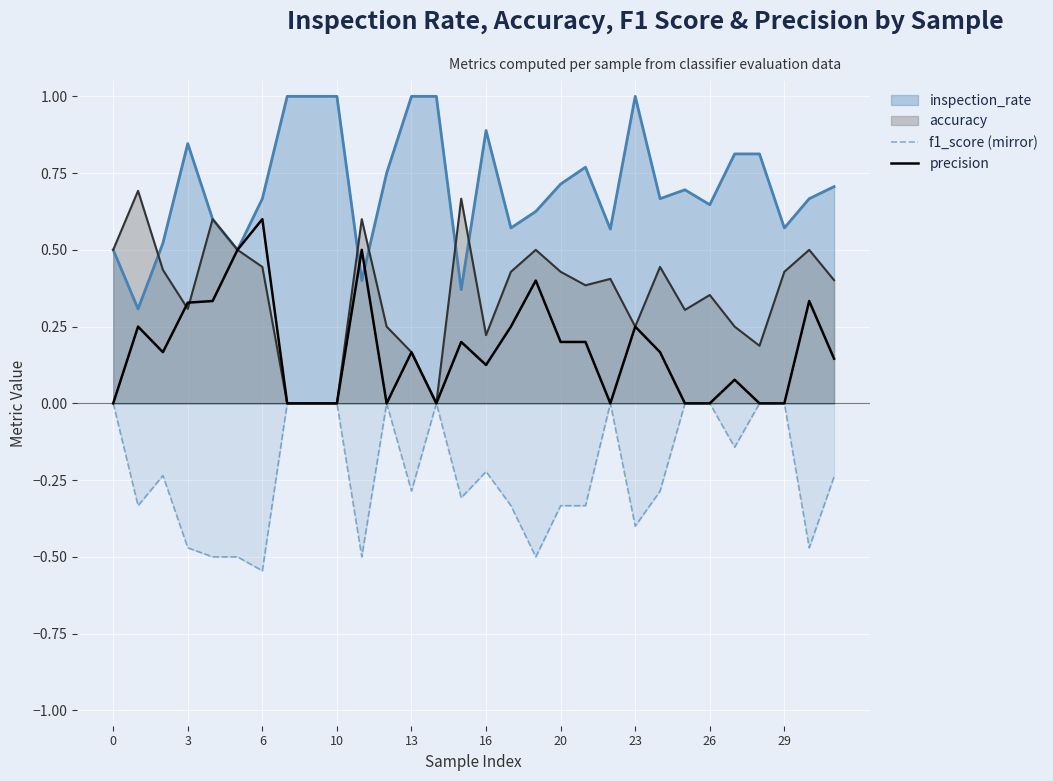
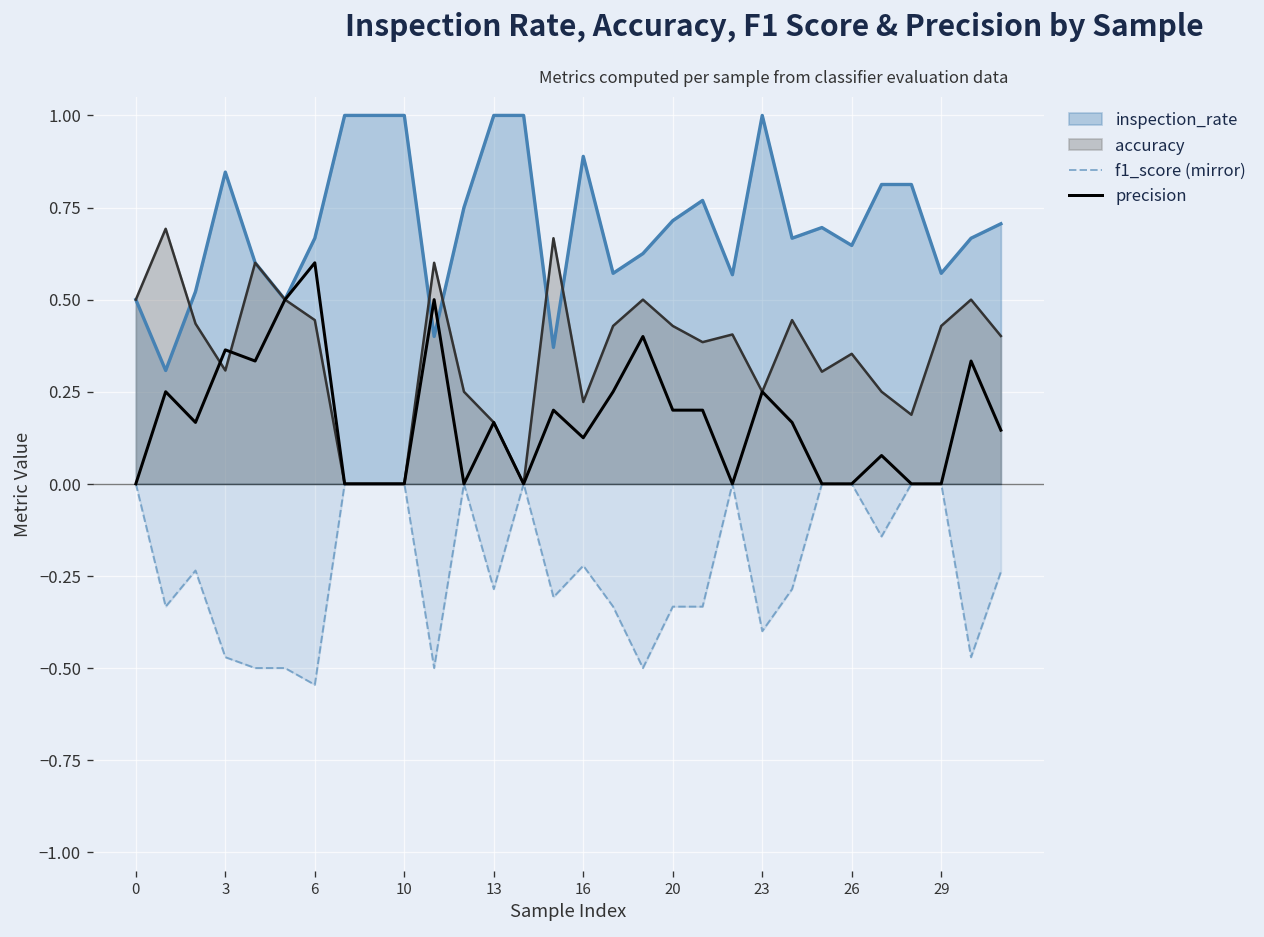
precision, 3: 0.33 -> 0.36
